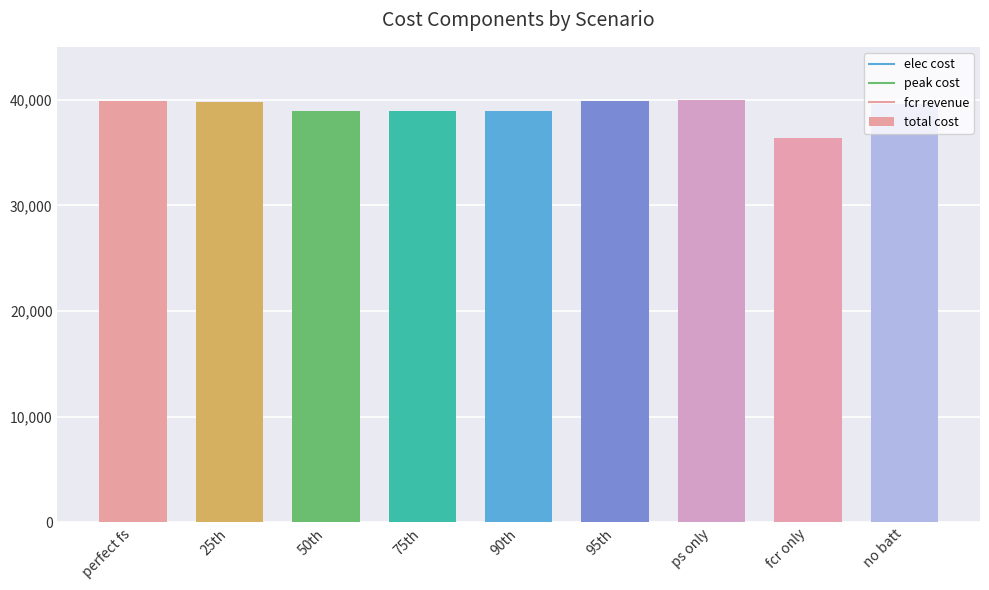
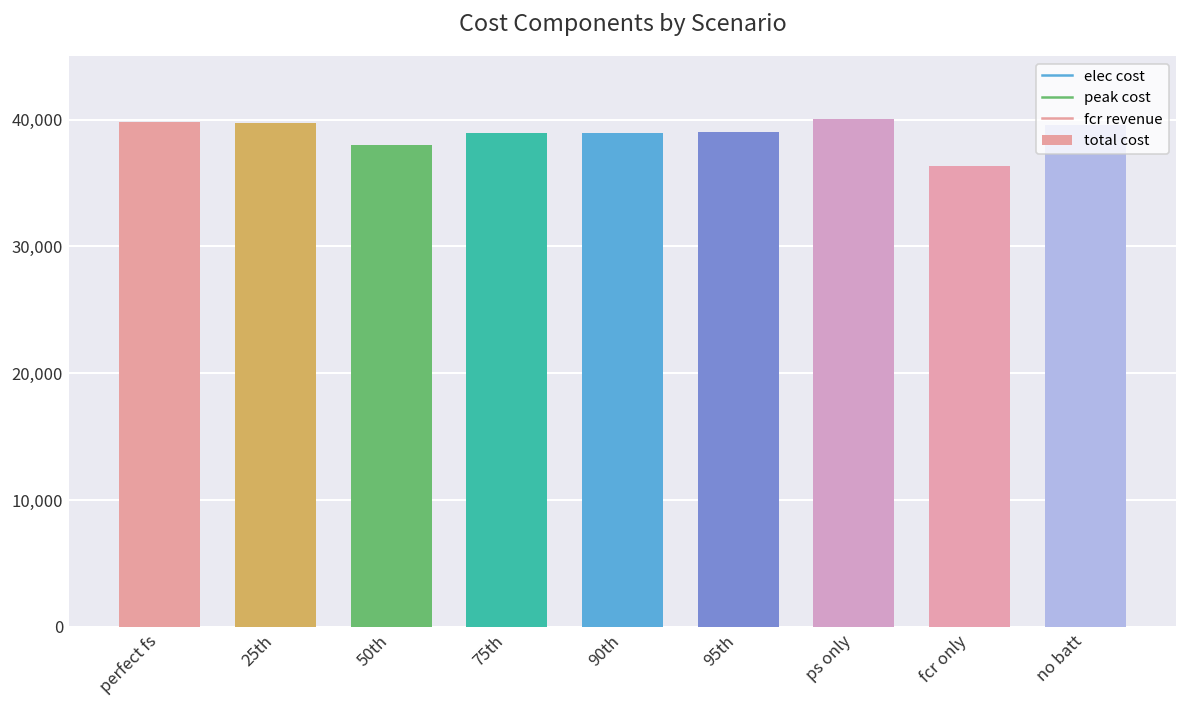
50th: 39,000 -> 38,000
95th: 39,900 -> 39,000
